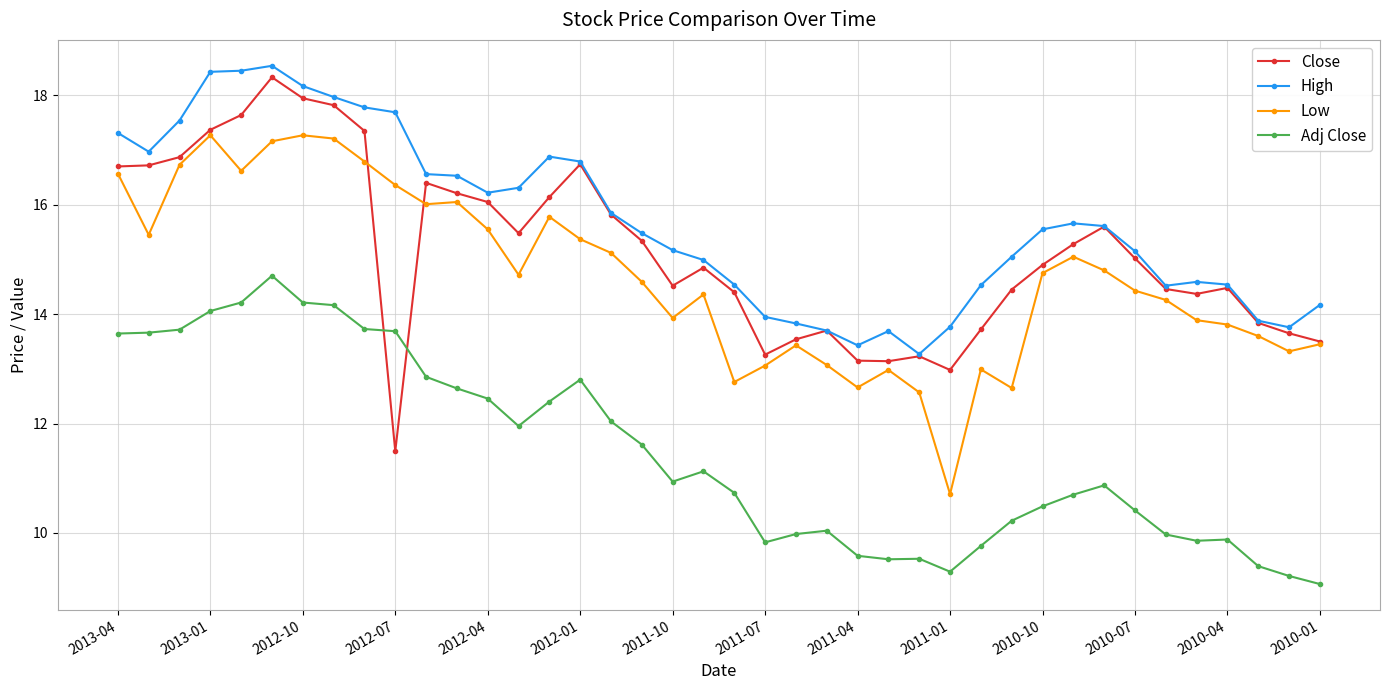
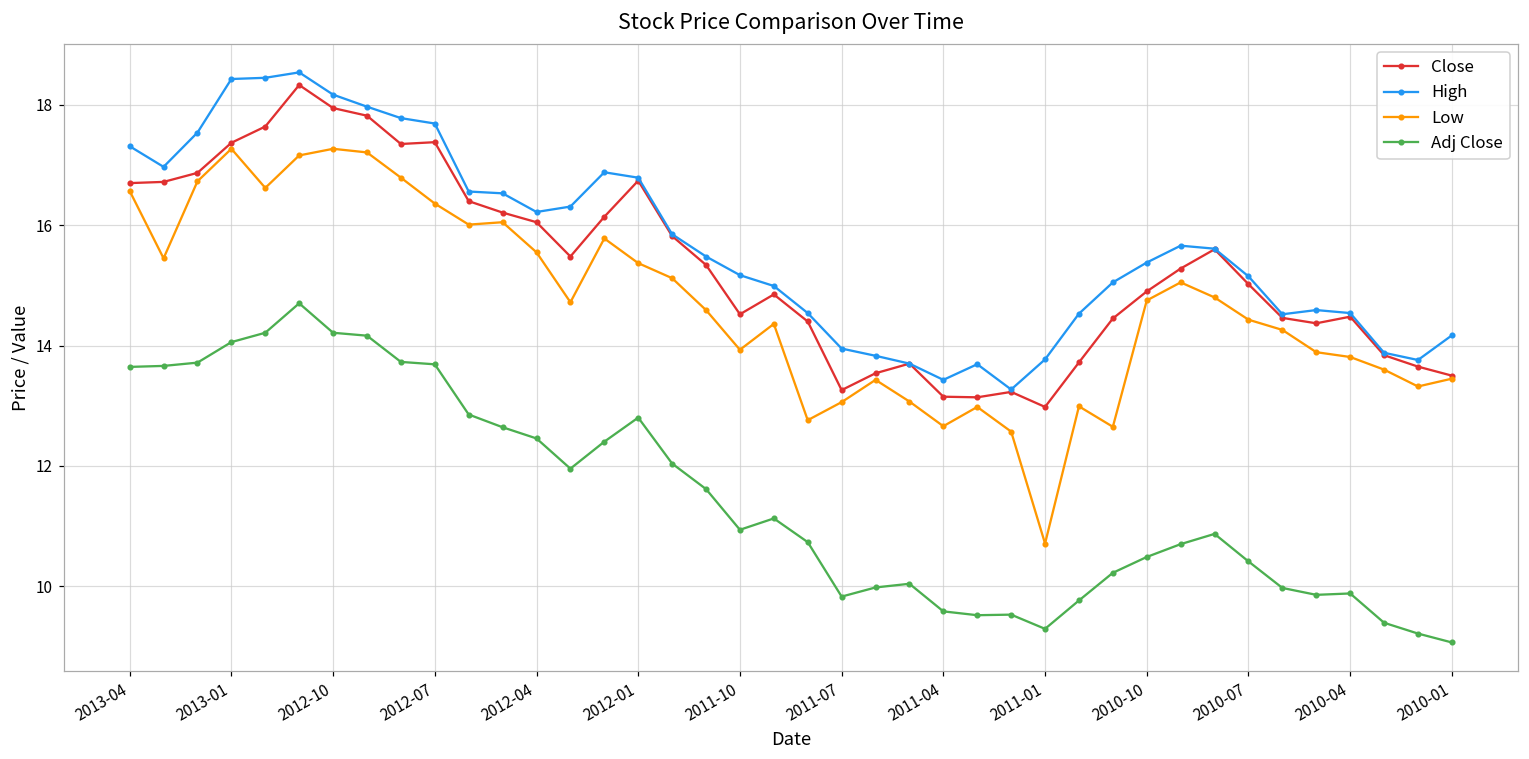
Close, 2012-07: 11.5 -> 17.4
High, 2010-10: 15.6 -> 15.4
